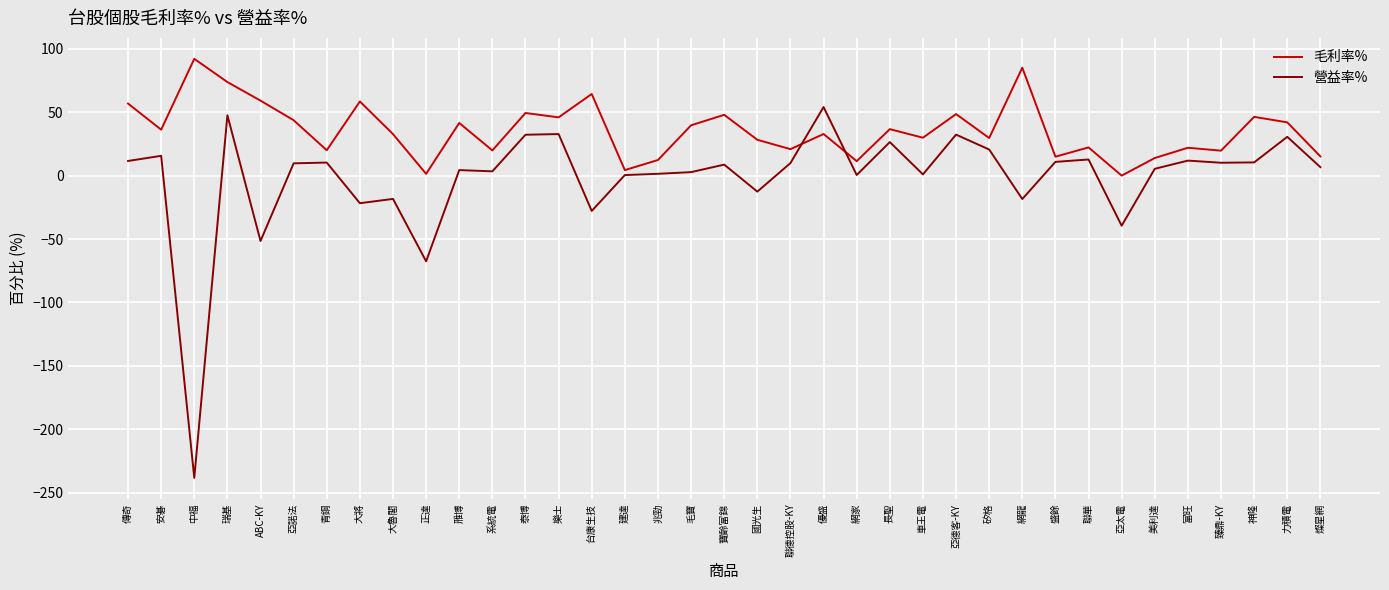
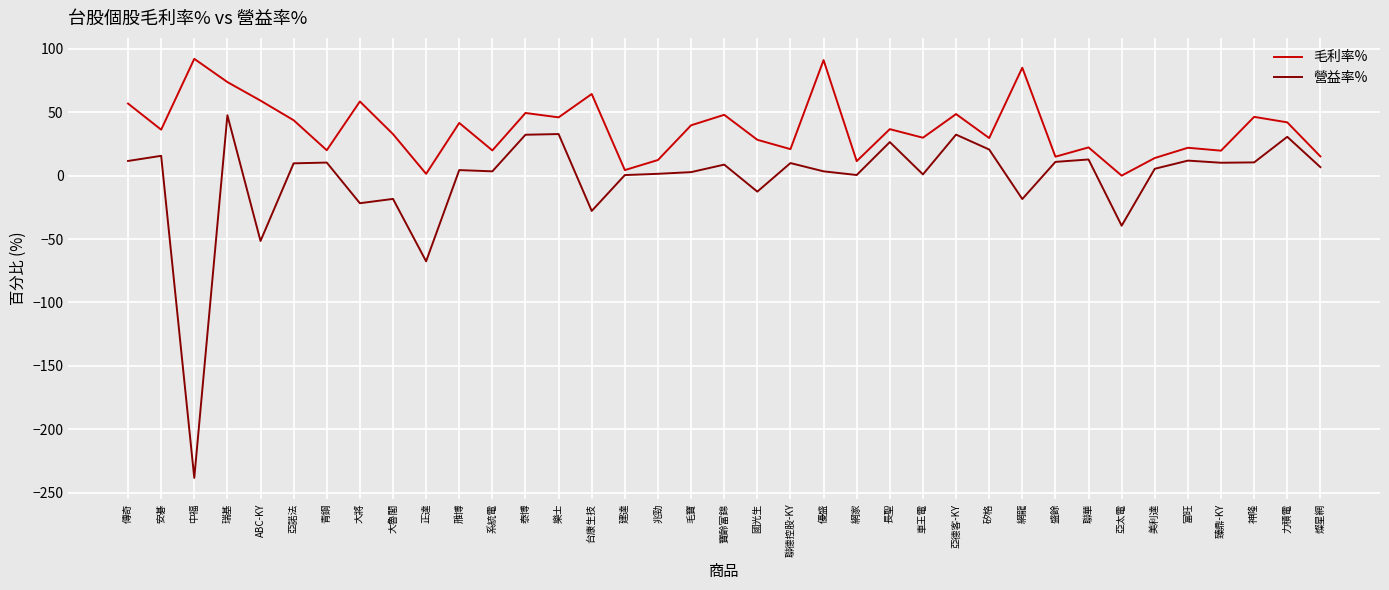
毛利率%, 優盛: 33 -> 91
營益率%, 優盛: 54 -> 3
